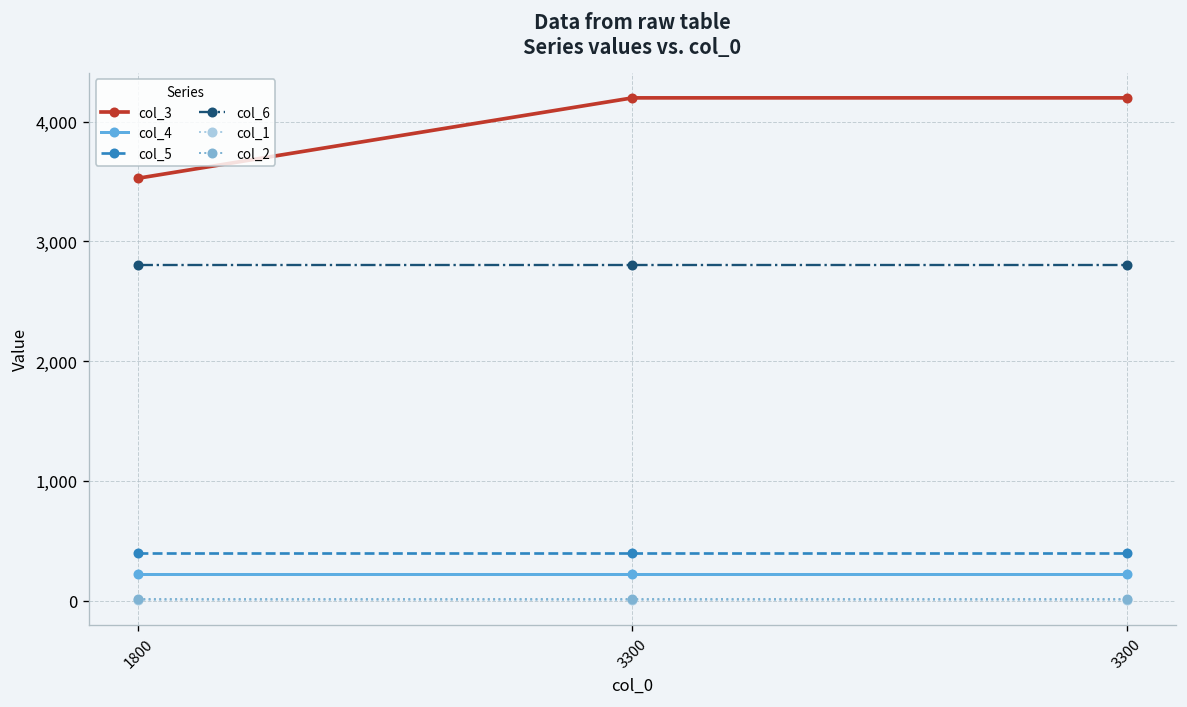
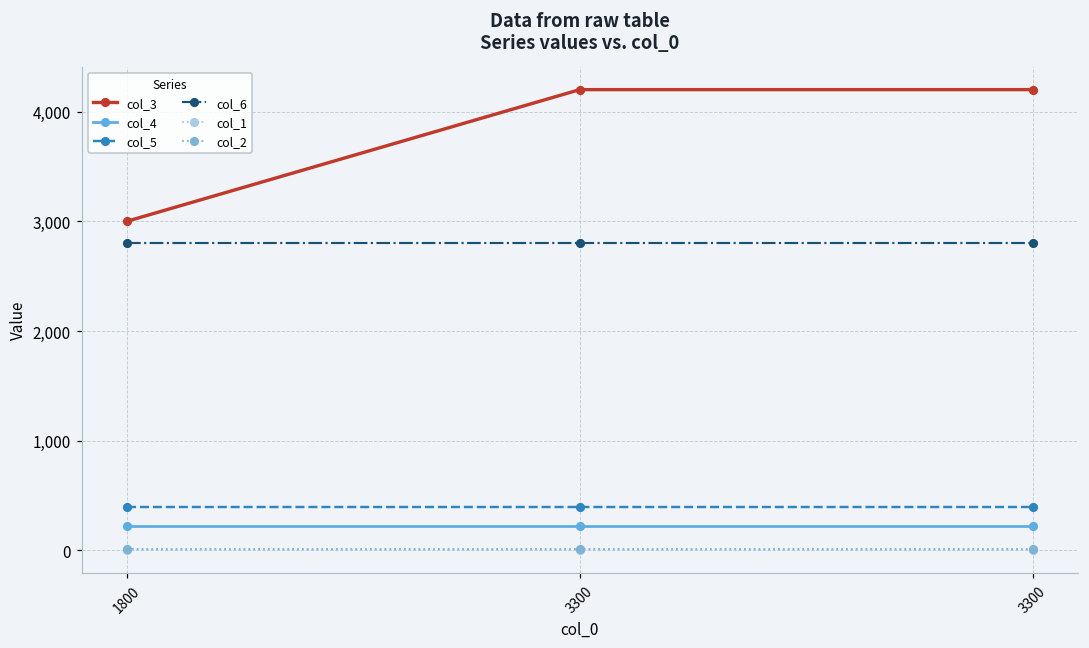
col_3, 1800: 3,500 -> 3,000
